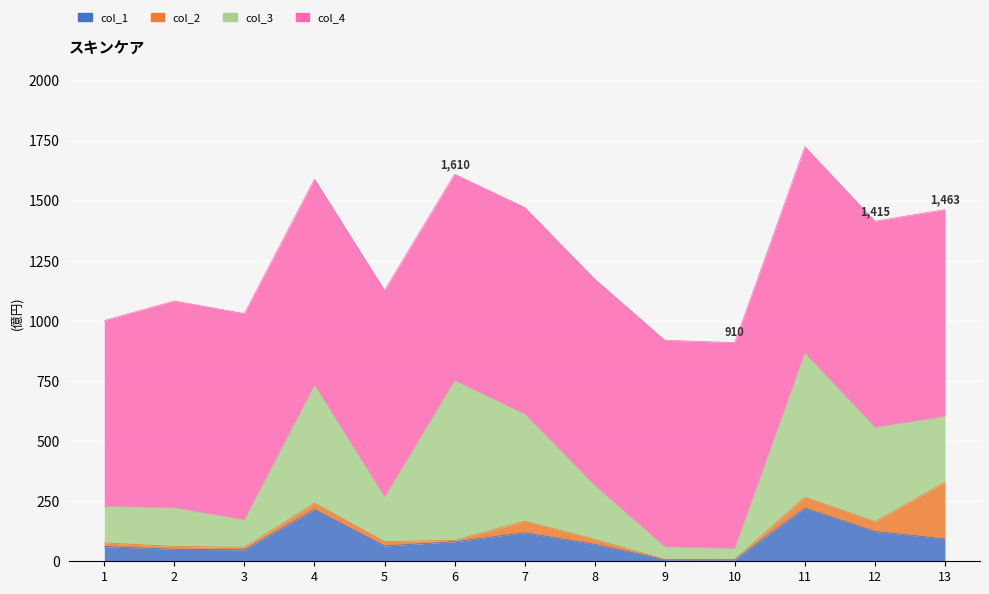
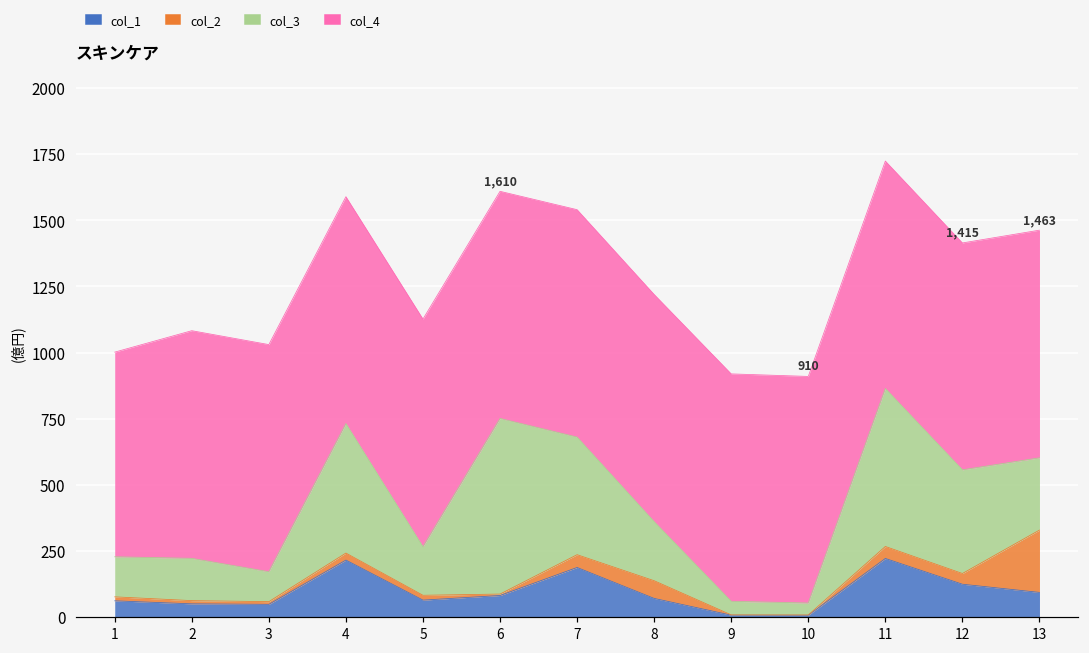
col_1, 7: 120 -> 190
col_2, 8: 20 -> 70
